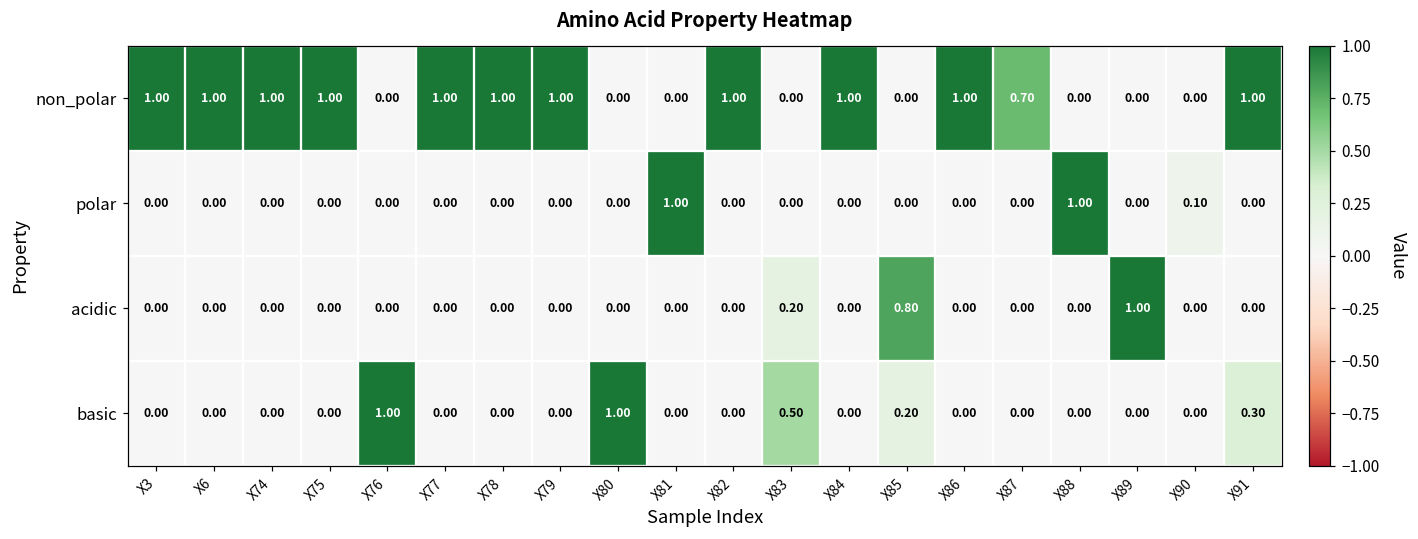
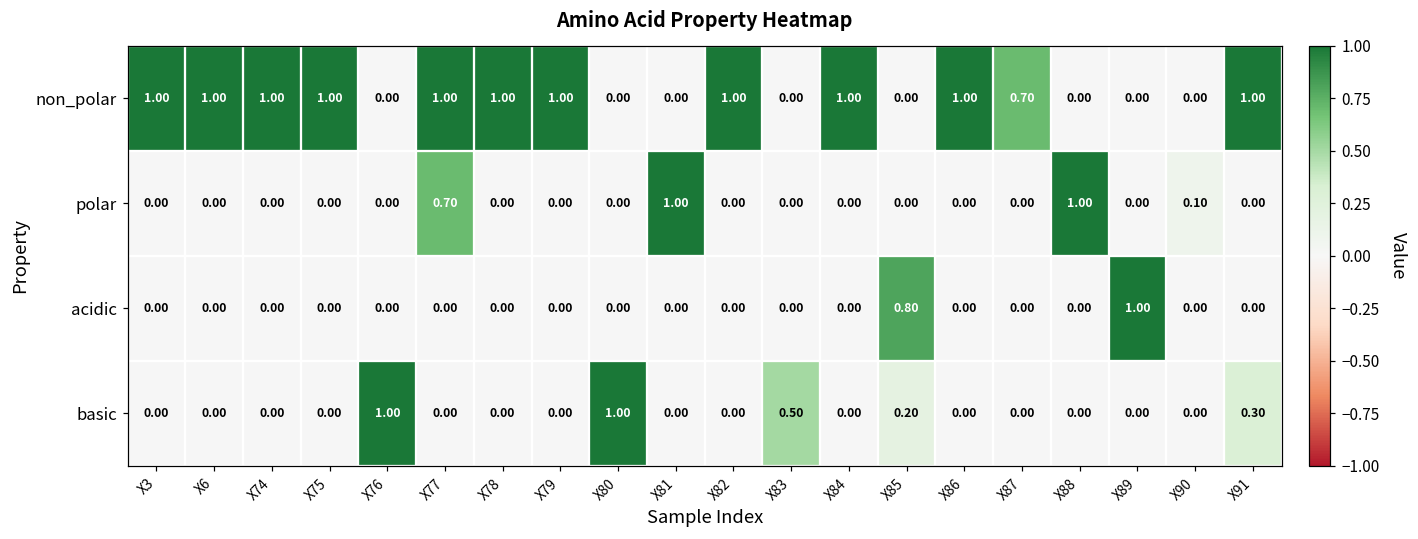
polar, X77: 0.00 -> 0.70
acidic, X83: 0.20 -> 0.00
